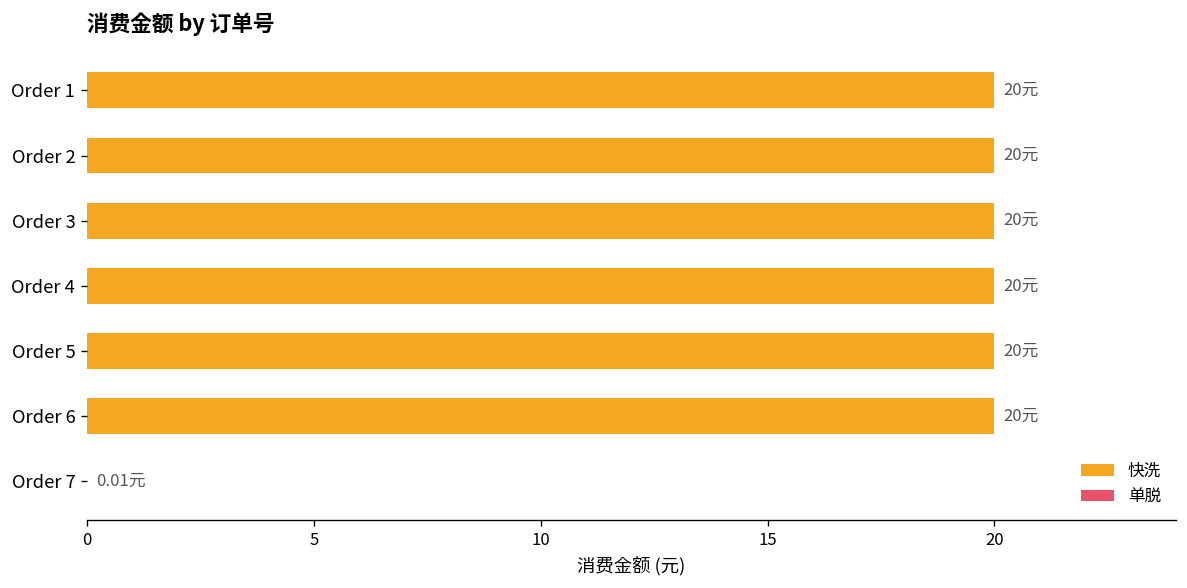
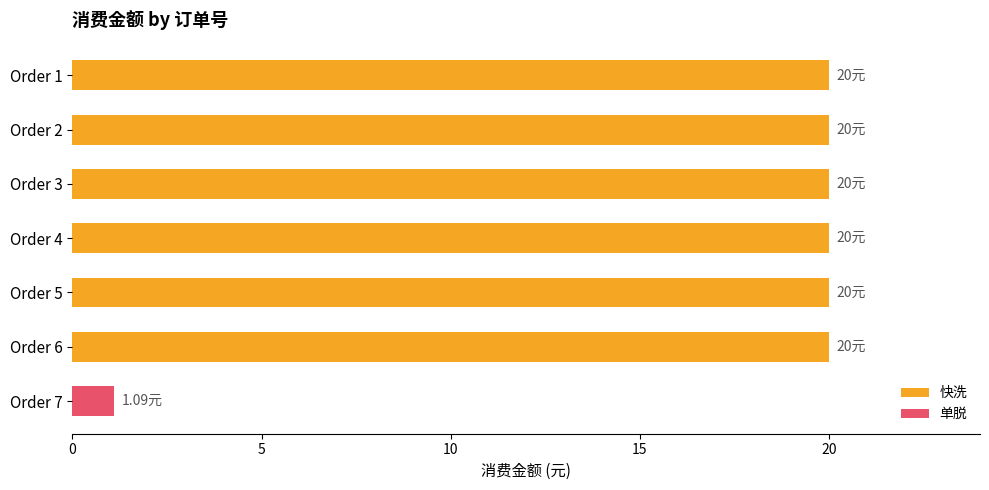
Order 7: 0.01元 -> 1.09元
